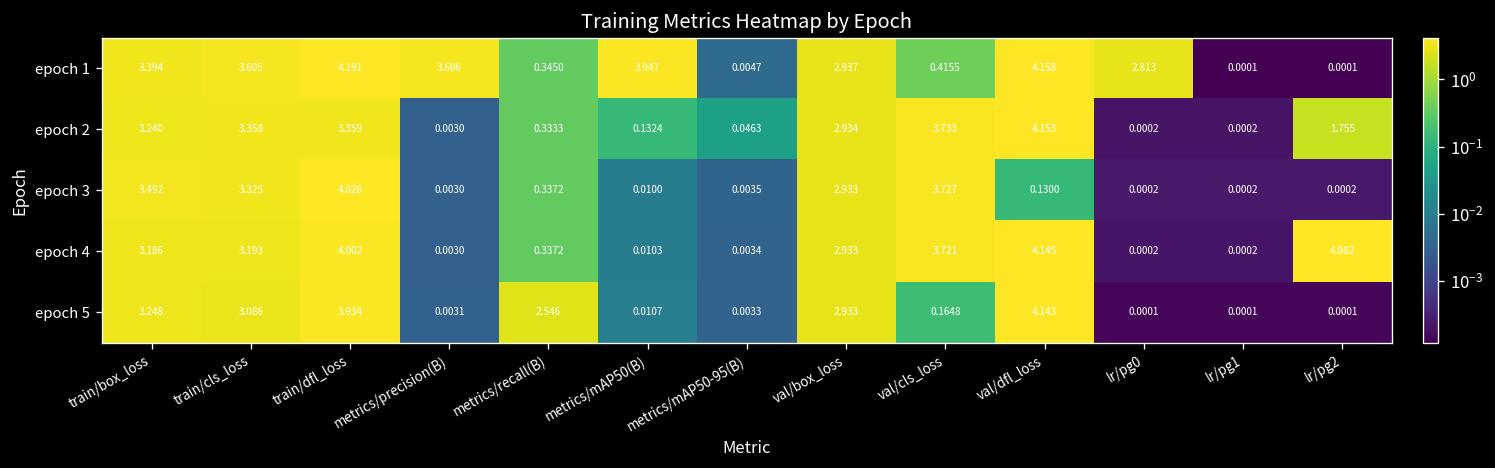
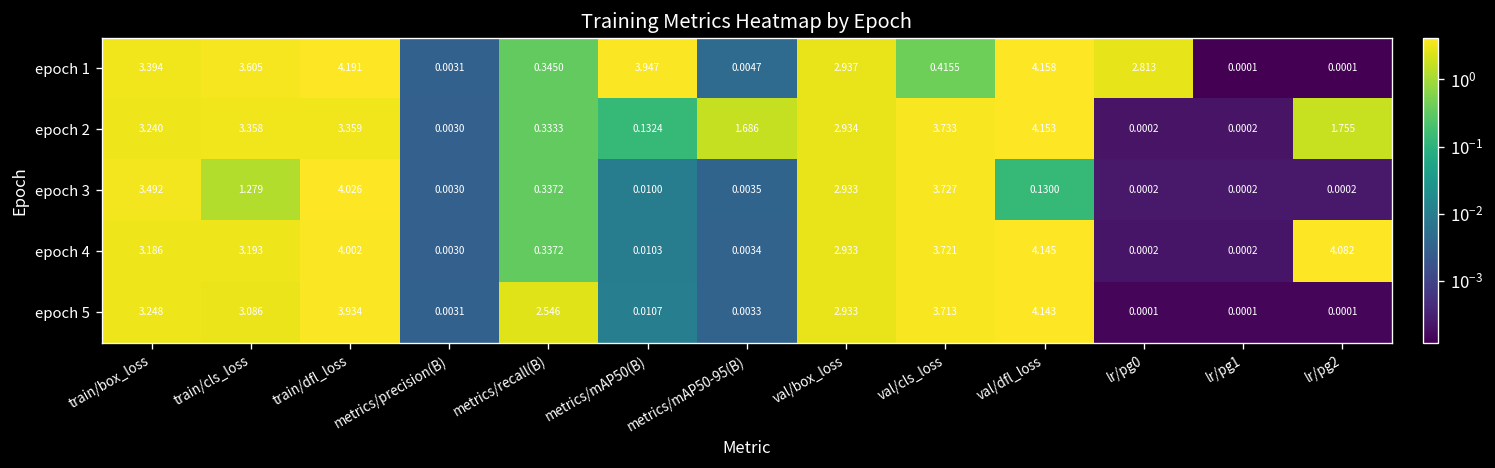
epoch 1, metrics/precision(B): 3.606 -> 0.0031
epoch 2, metrics/mAP50-95(B): 0.0463 -> 1.686
epoch 3, train/cls_loss: 3.325 -> 1.279
epoch 5, val/cls_loss: 0.1648 -> 3.713
